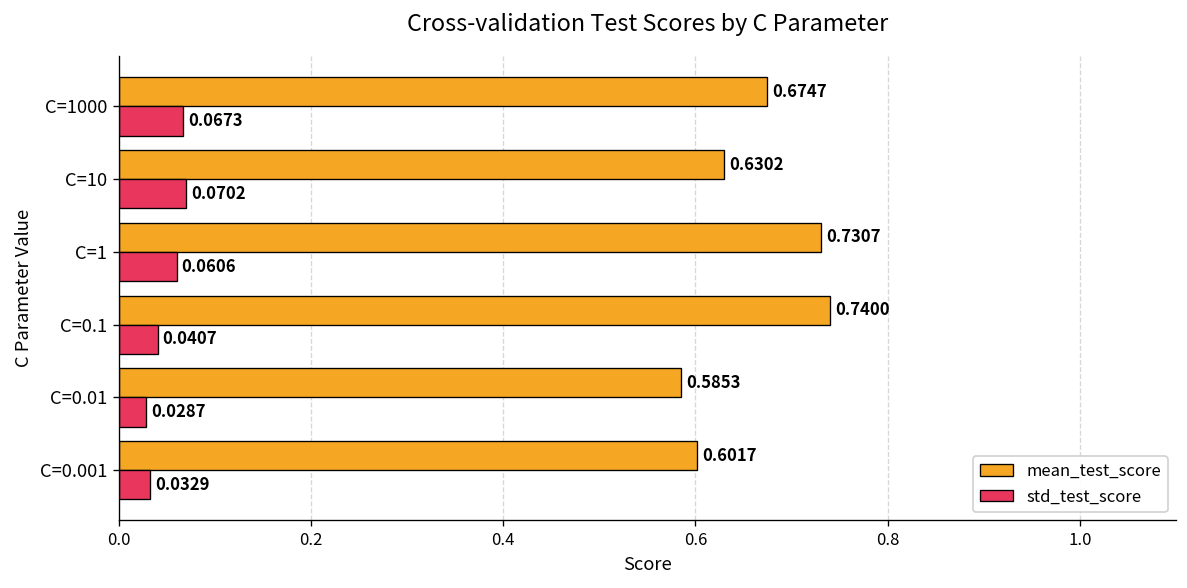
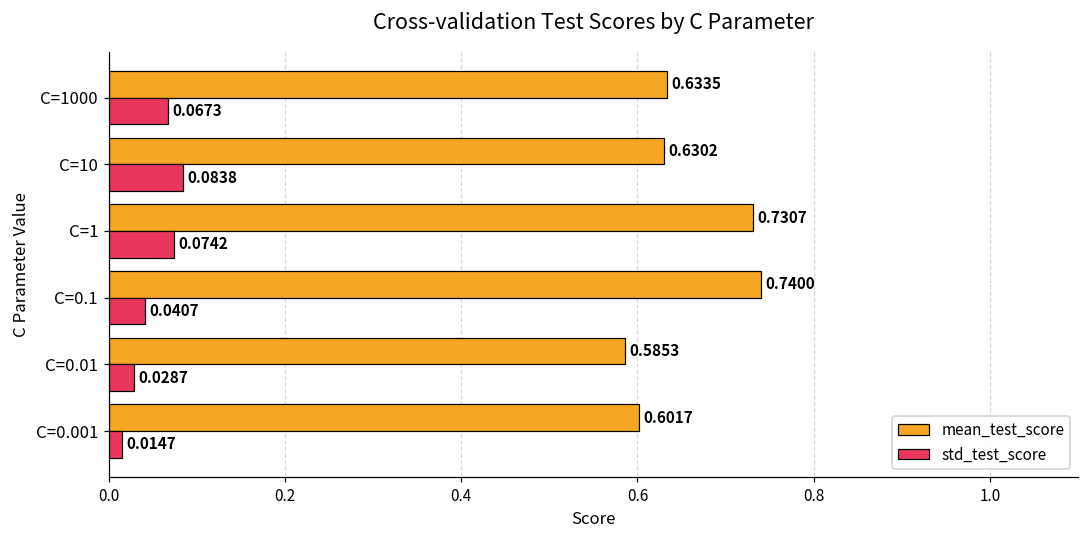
mean_test_score, C=1000: 0.6747 -> 0.6335
std_test_score, C=10: 0.0702 -> 0.0838
std_test_score, C=1: 0.0606 -> 0.0742
std_test_score, C=0.001: 0.0329 -> 0.0147
